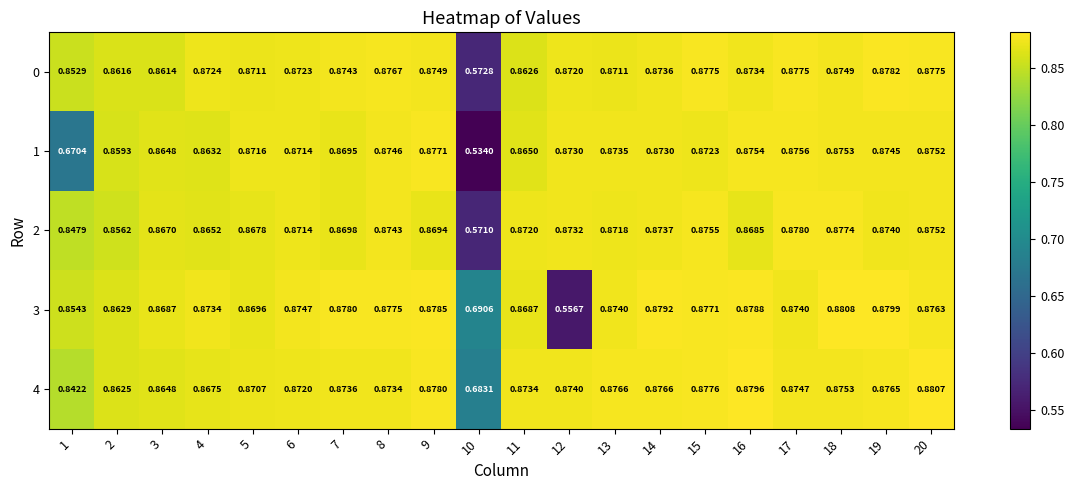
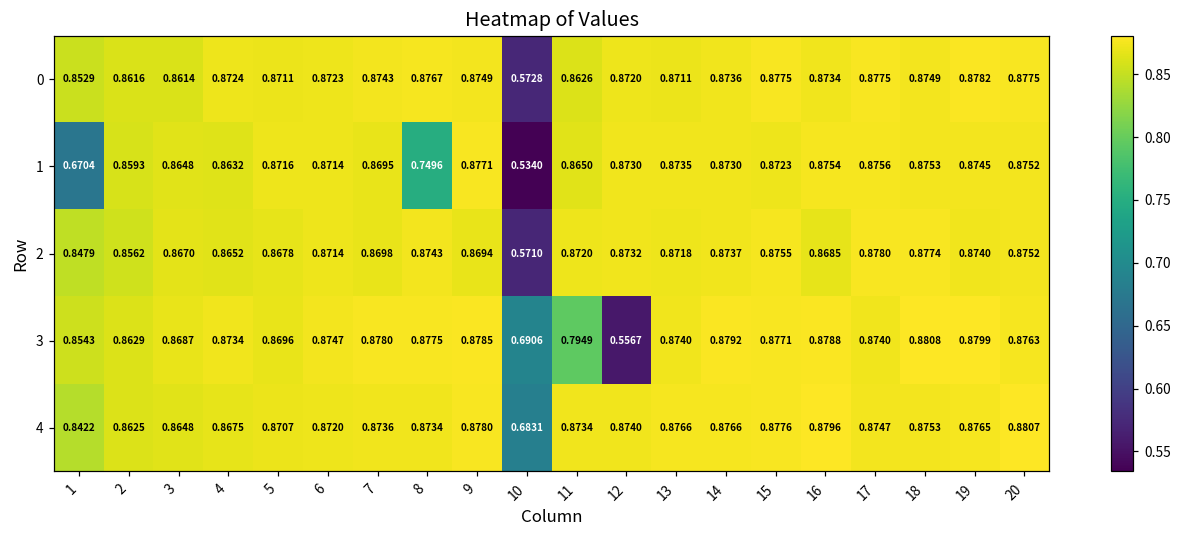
1, 8: 0.8746 -> 0.7496
3, 11: 0.8687 -> 0.7949
